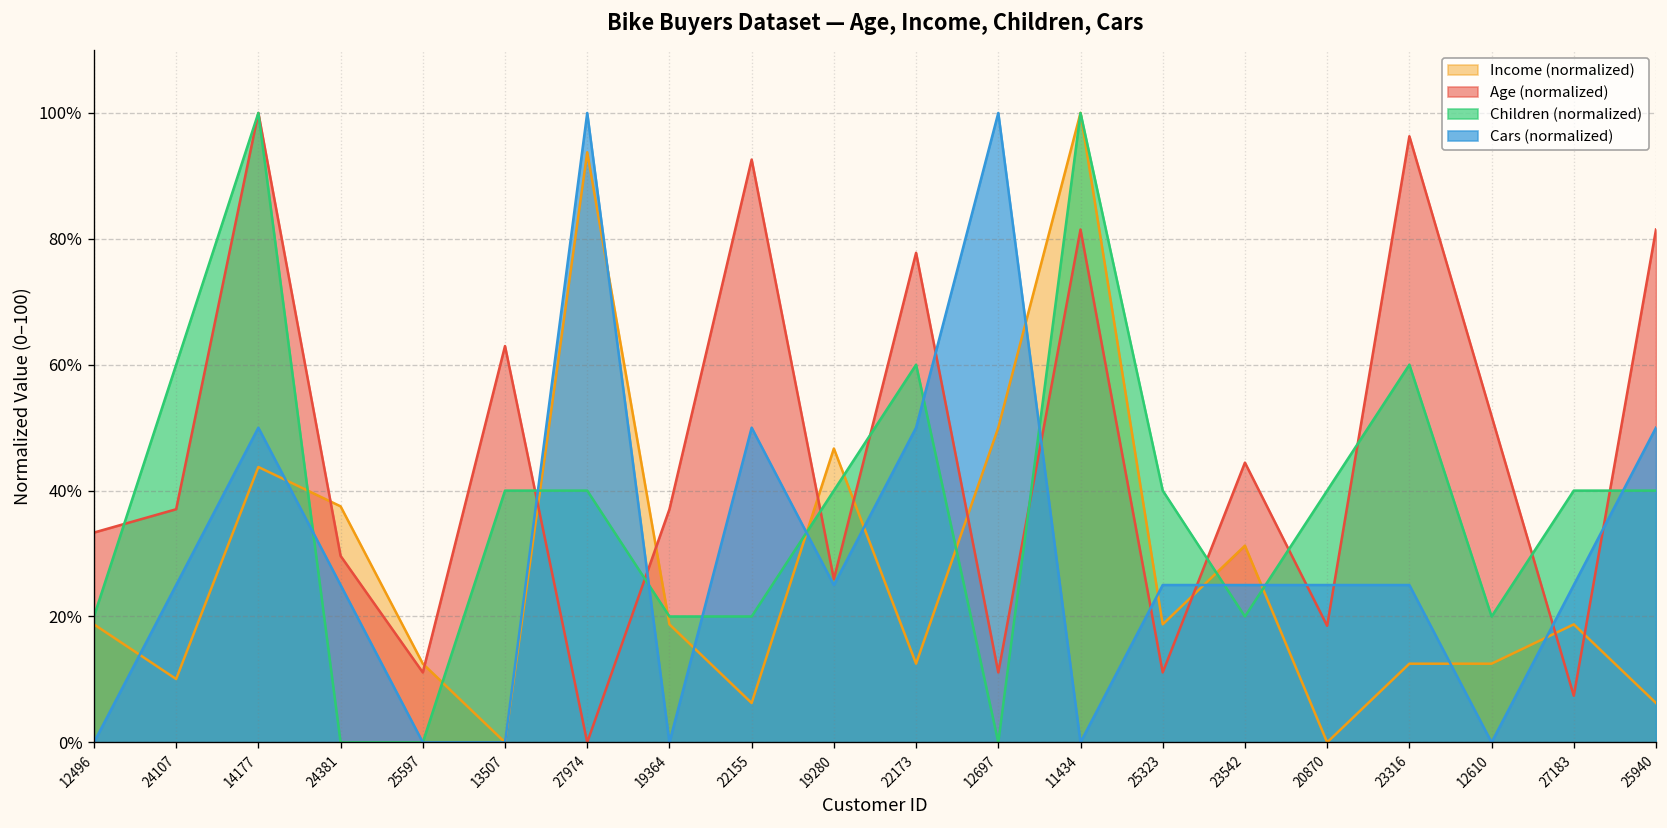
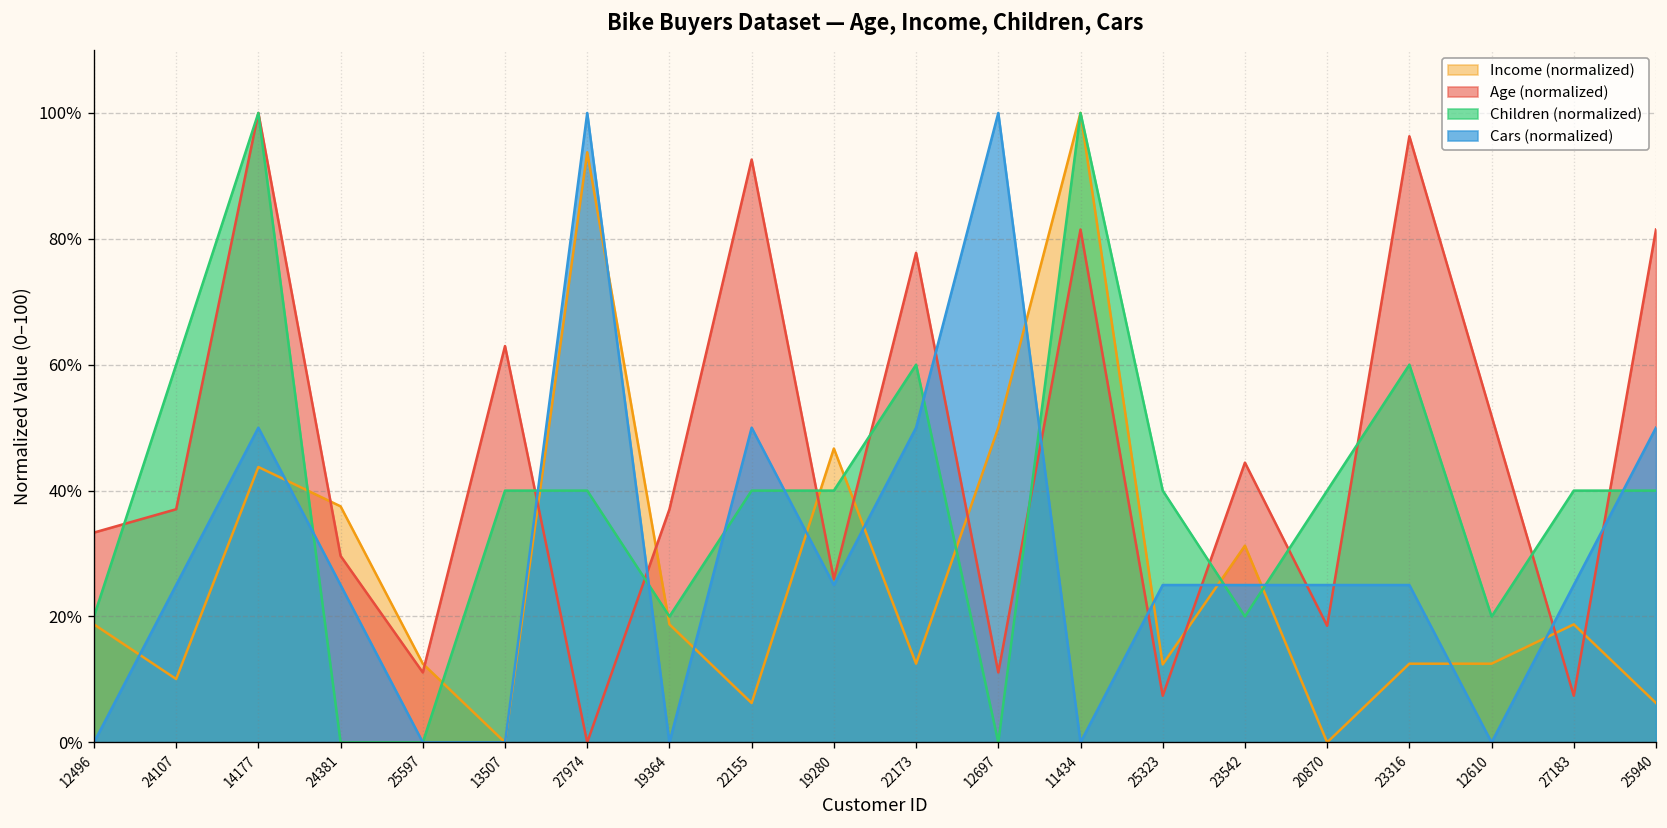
Children (normalized), 22155: 20% -> 40%
Income (normalized), 25323: 19% -> 12%
Age (normalized), 25323: 11% -> 7%
